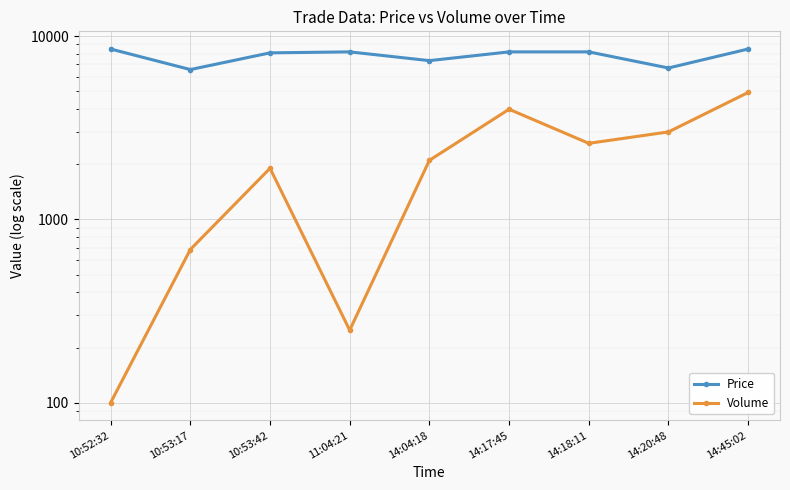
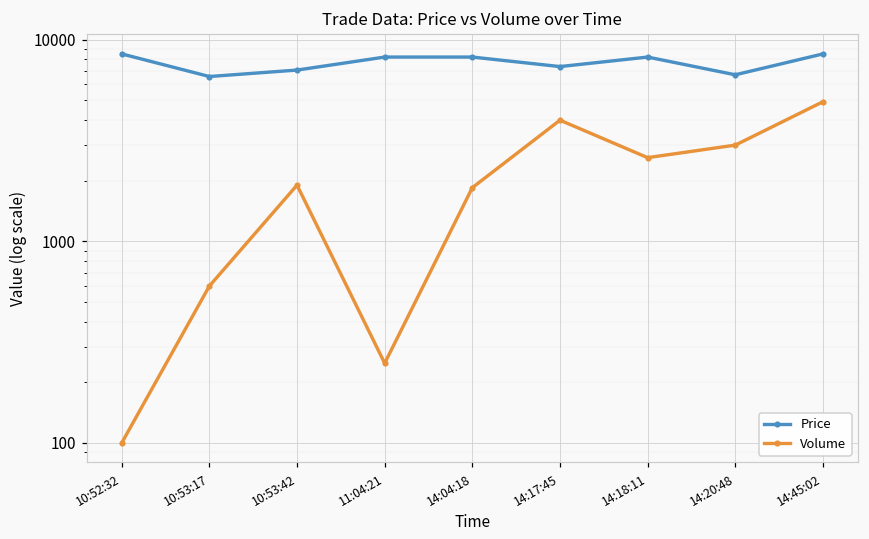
Volume, 10:53:17: 690 -> 600
Price, 10:53:42: 8000 -> 7100
Price, 14:04:18: 7300 -> 8000
Volume, 14:04:18: 2100 -> 1800
Price, 14:17:45: 8000 -> 7400
